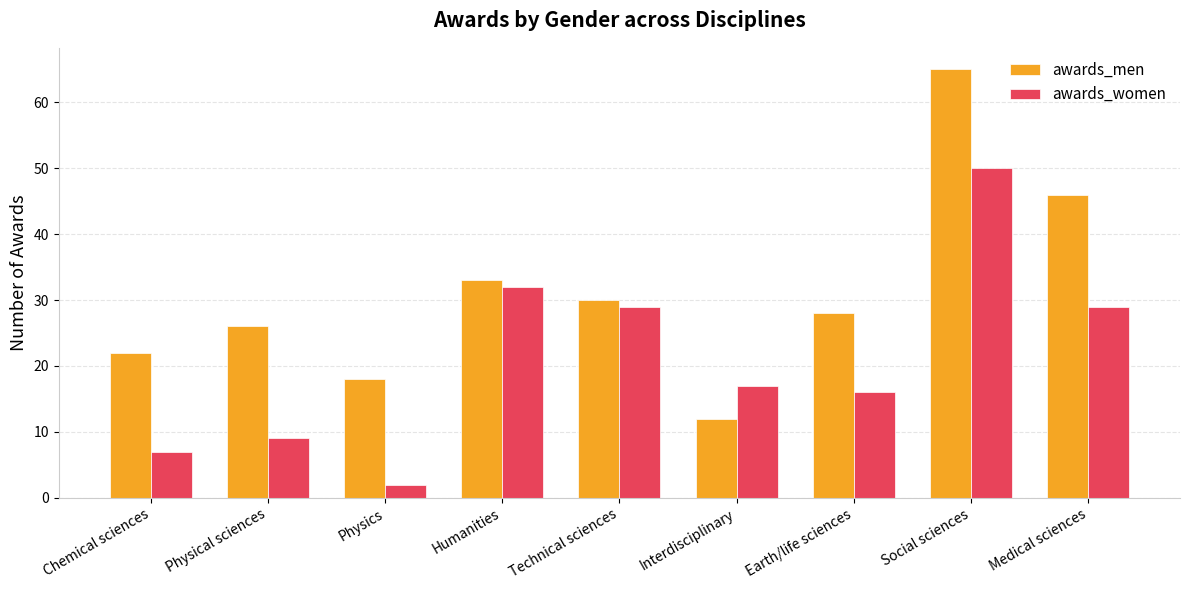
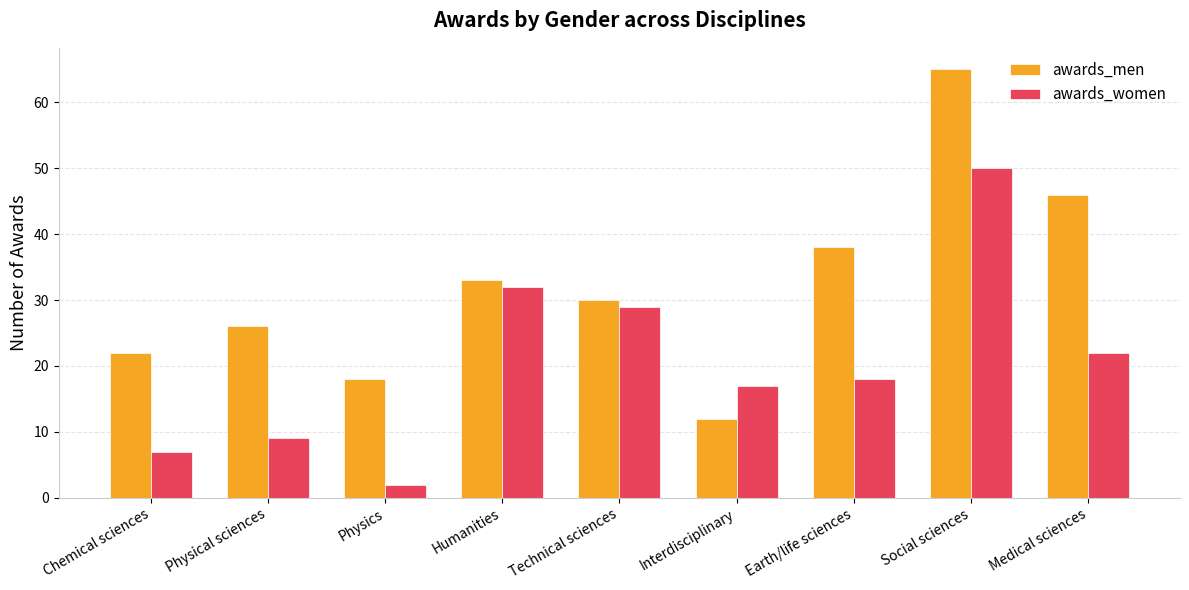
awards_men, Earth/life sciences: 28 -> 38
awards_women, Earth/life sciences: 16 -> 18
awards_women, Medical sciences: 29 -> 22
